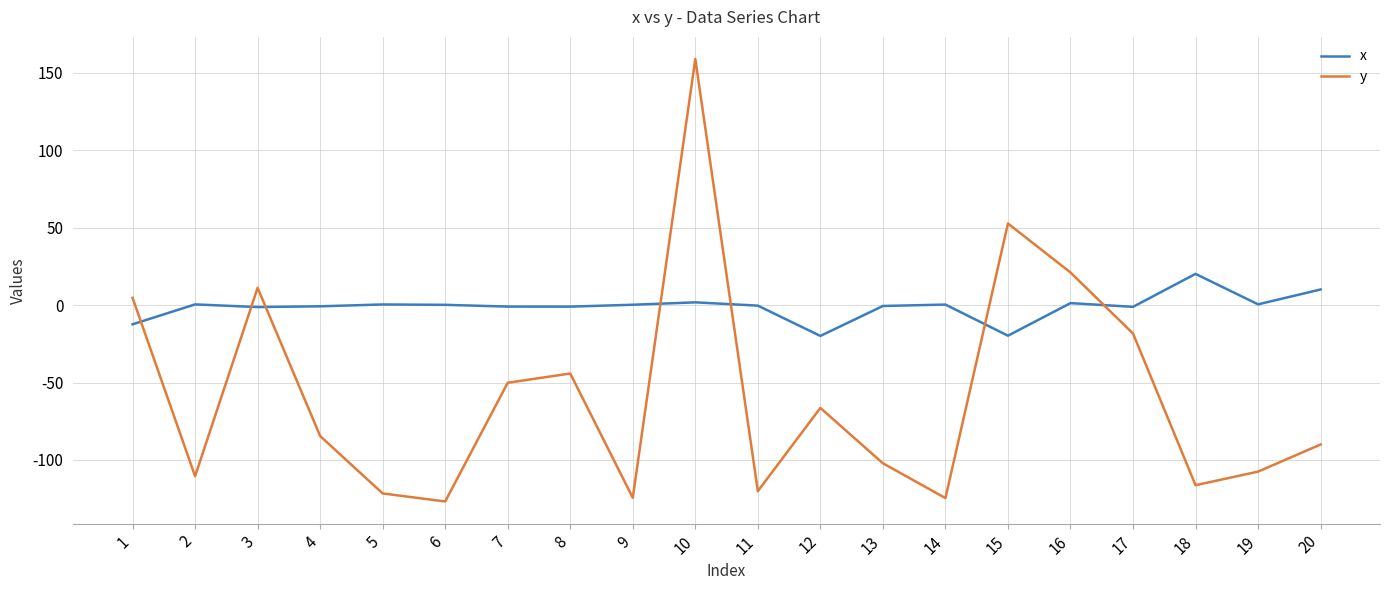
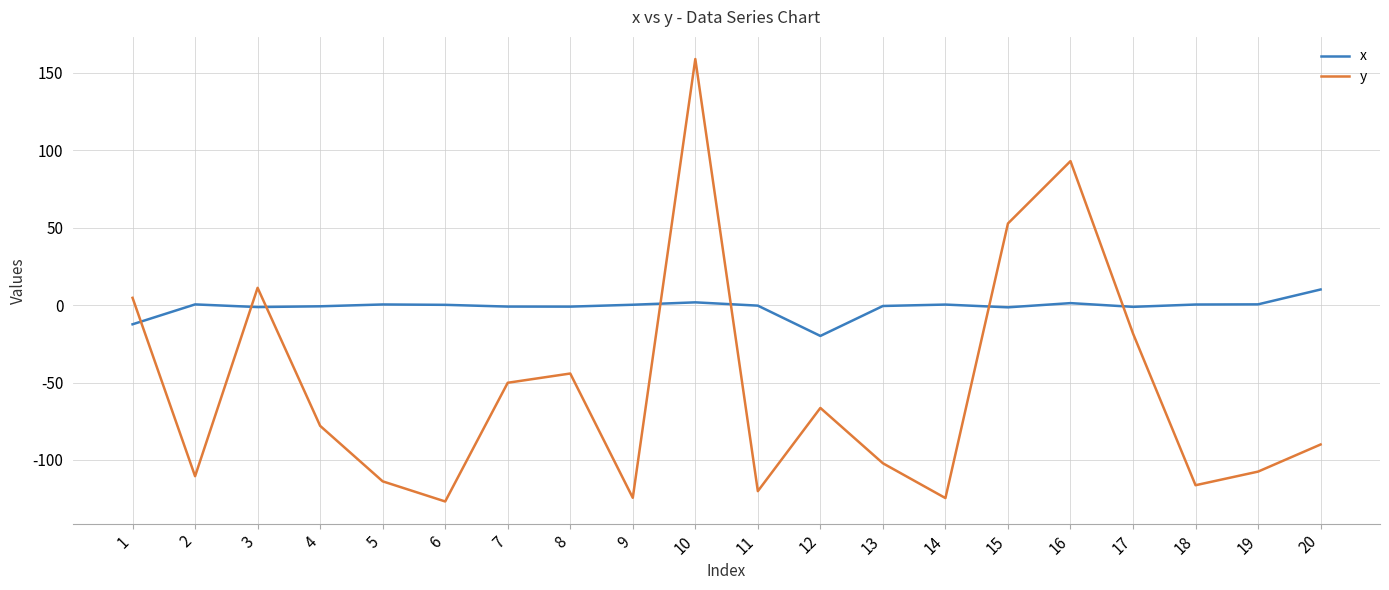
y, 4: -85 -> -78
y, 5: -122 -> -114
x, 15: -20 -> -1
y, 16: 21 -> 93
x, 18: 20 -> 0
